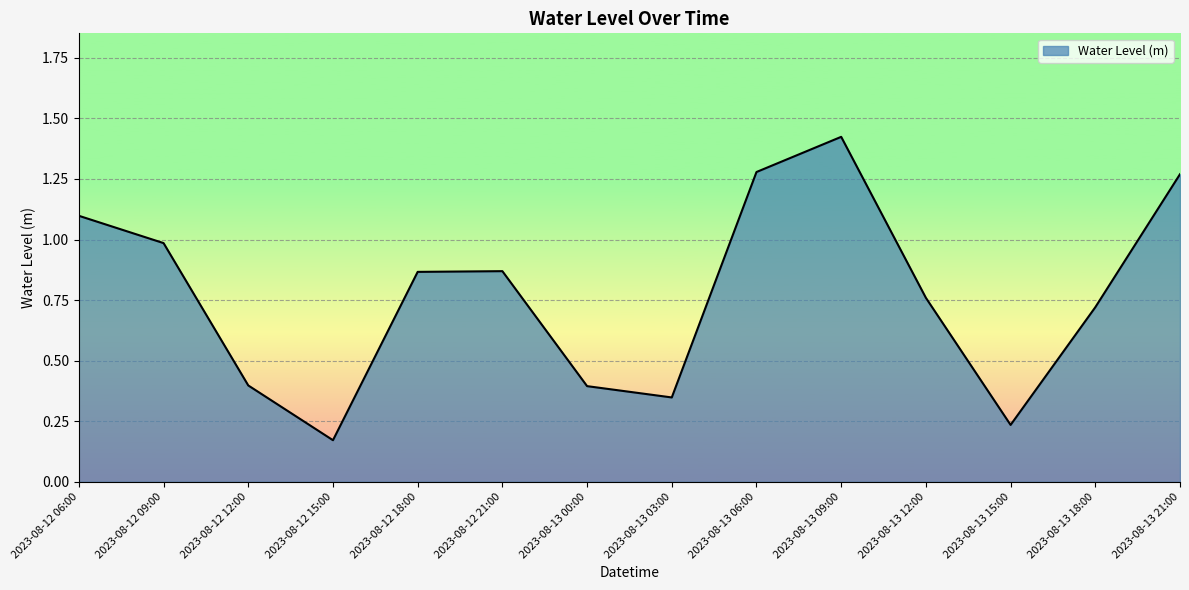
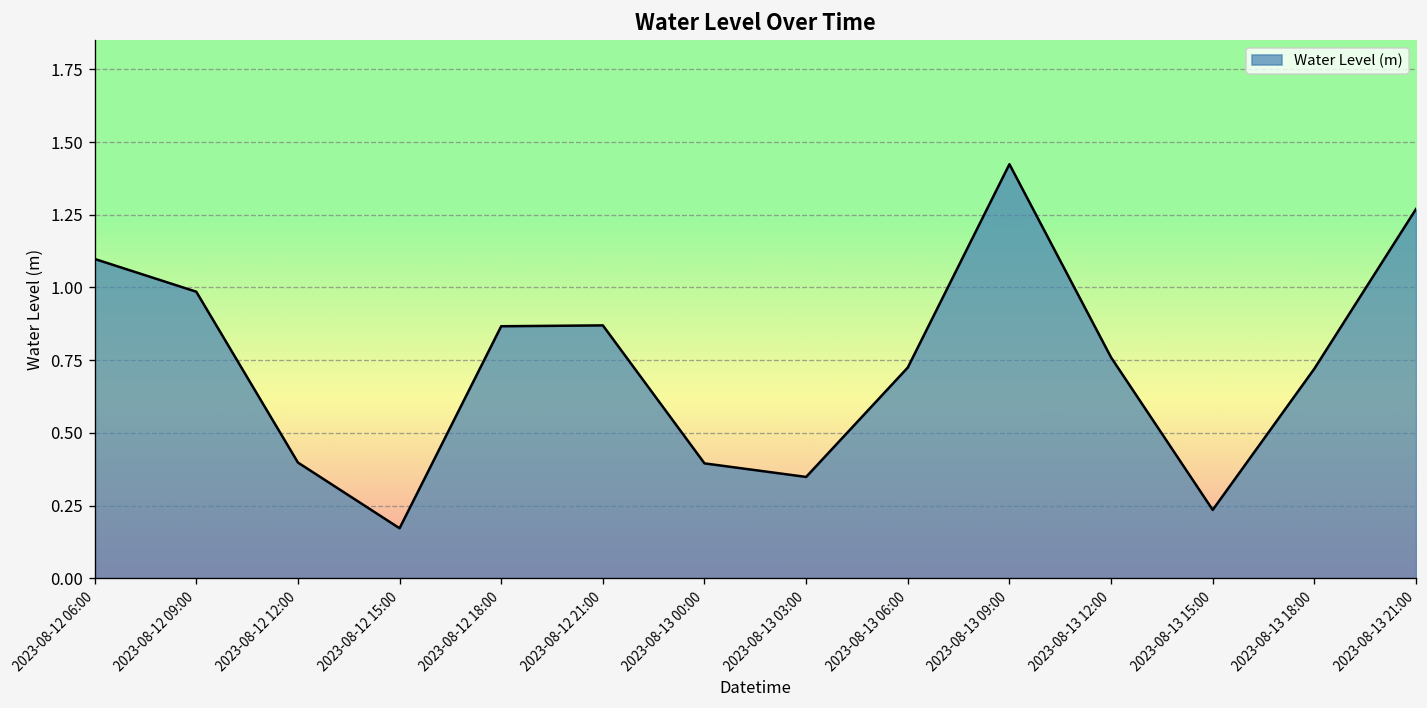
2023-08-13 06:00: 1.28 -> 0.72
